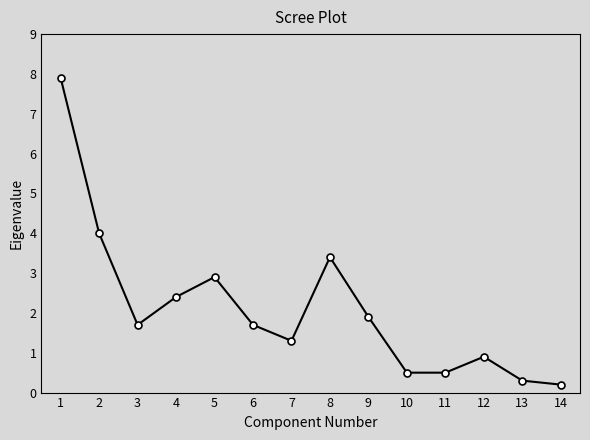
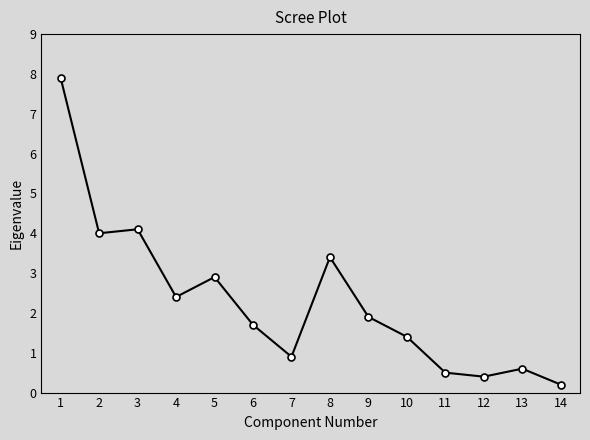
3: 1.7 -> 4.1
7: 1.3 -> 0.9
10: 0.5 -> 1.4
12: 0.9 -> 0.4
13: 0.3 -> 0.6
